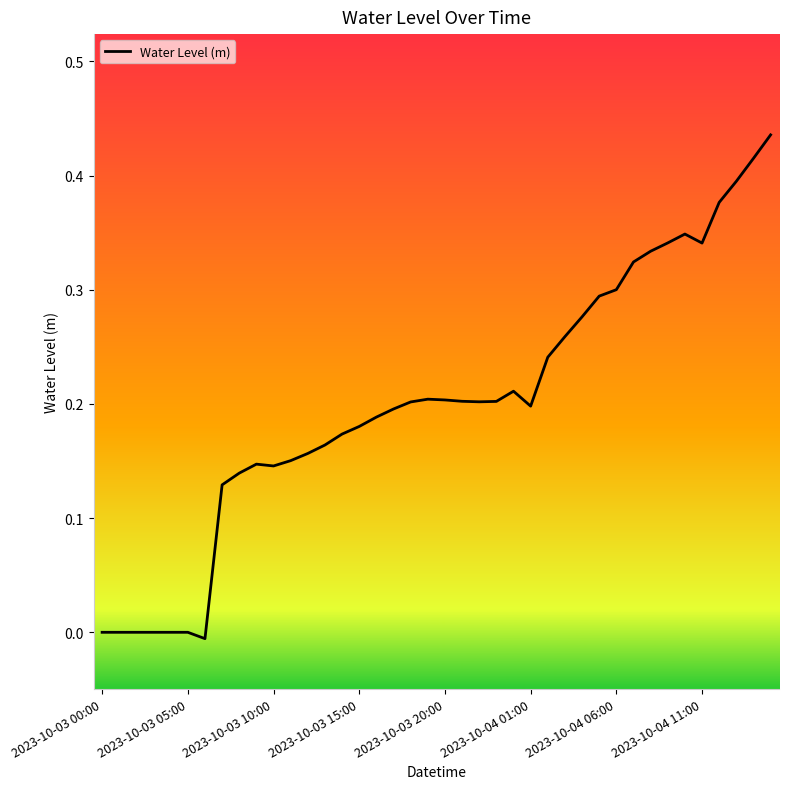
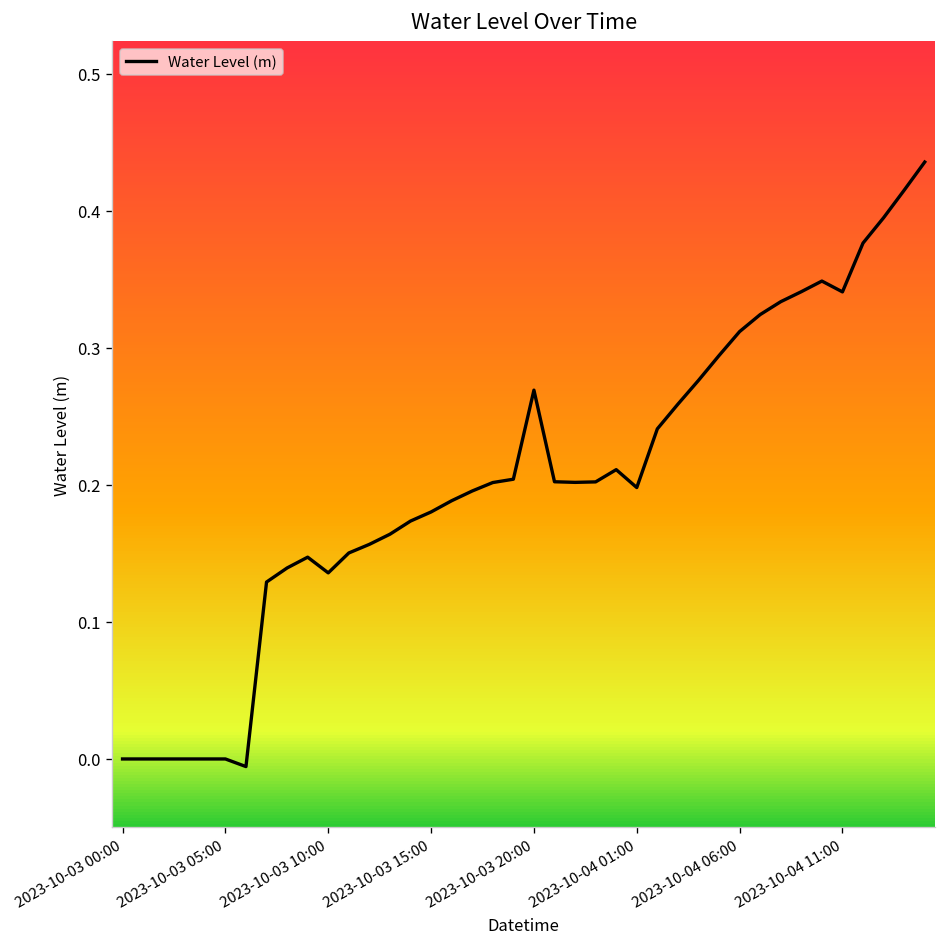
2023-10-03 10:00: 0.146 -> 0.136
2023-10-03 20:00: 0.204 -> 0.269
2023-10-04 06:00: 0.300 -> 0.312
